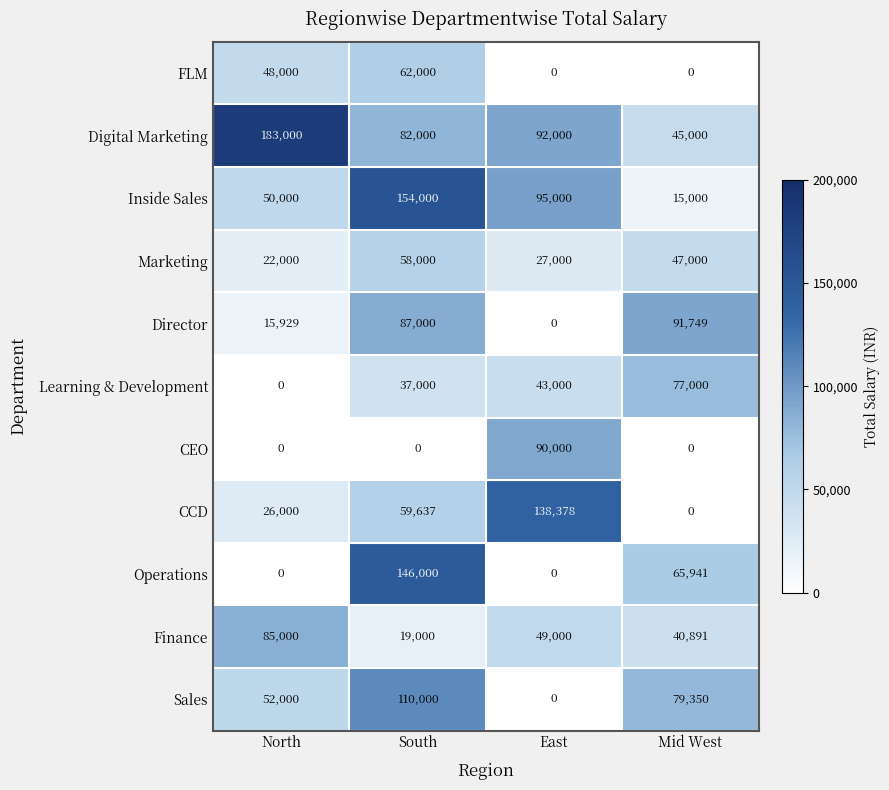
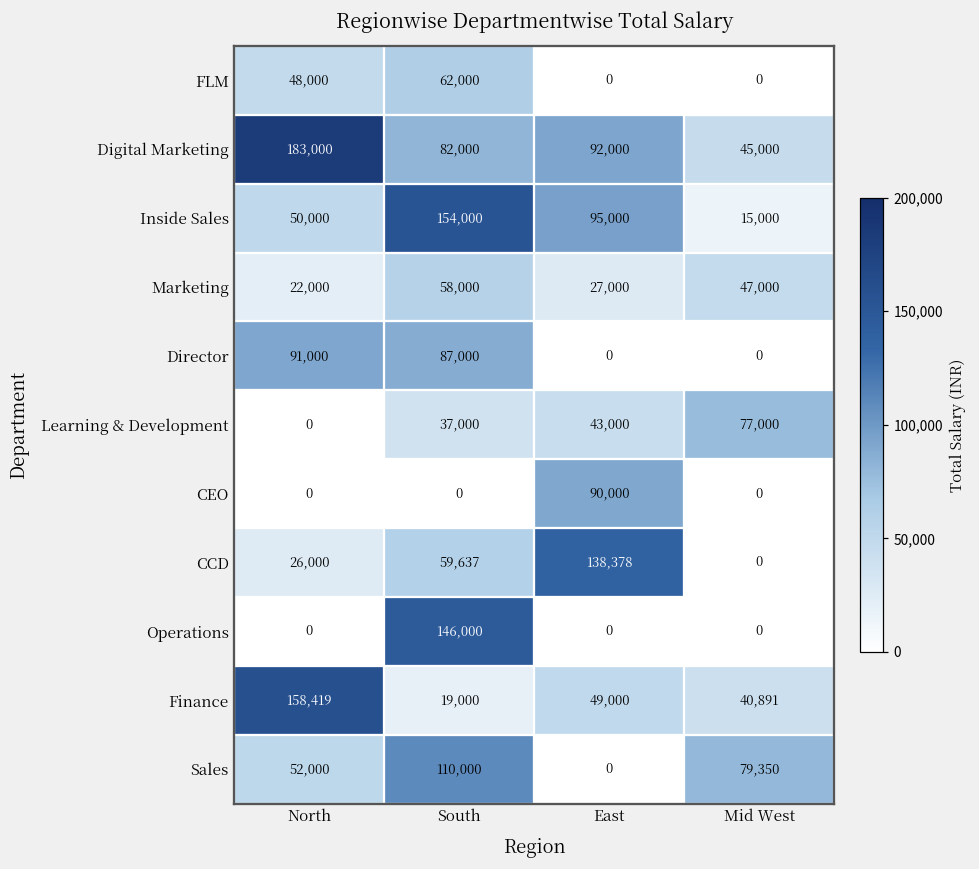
Director, North: 15,929 -> 91,000
Director, Mid West: 91,749 -> 0
Operations, Mid West: 65,941 -> 0
Finance, North: 85,000 -> 158,419
